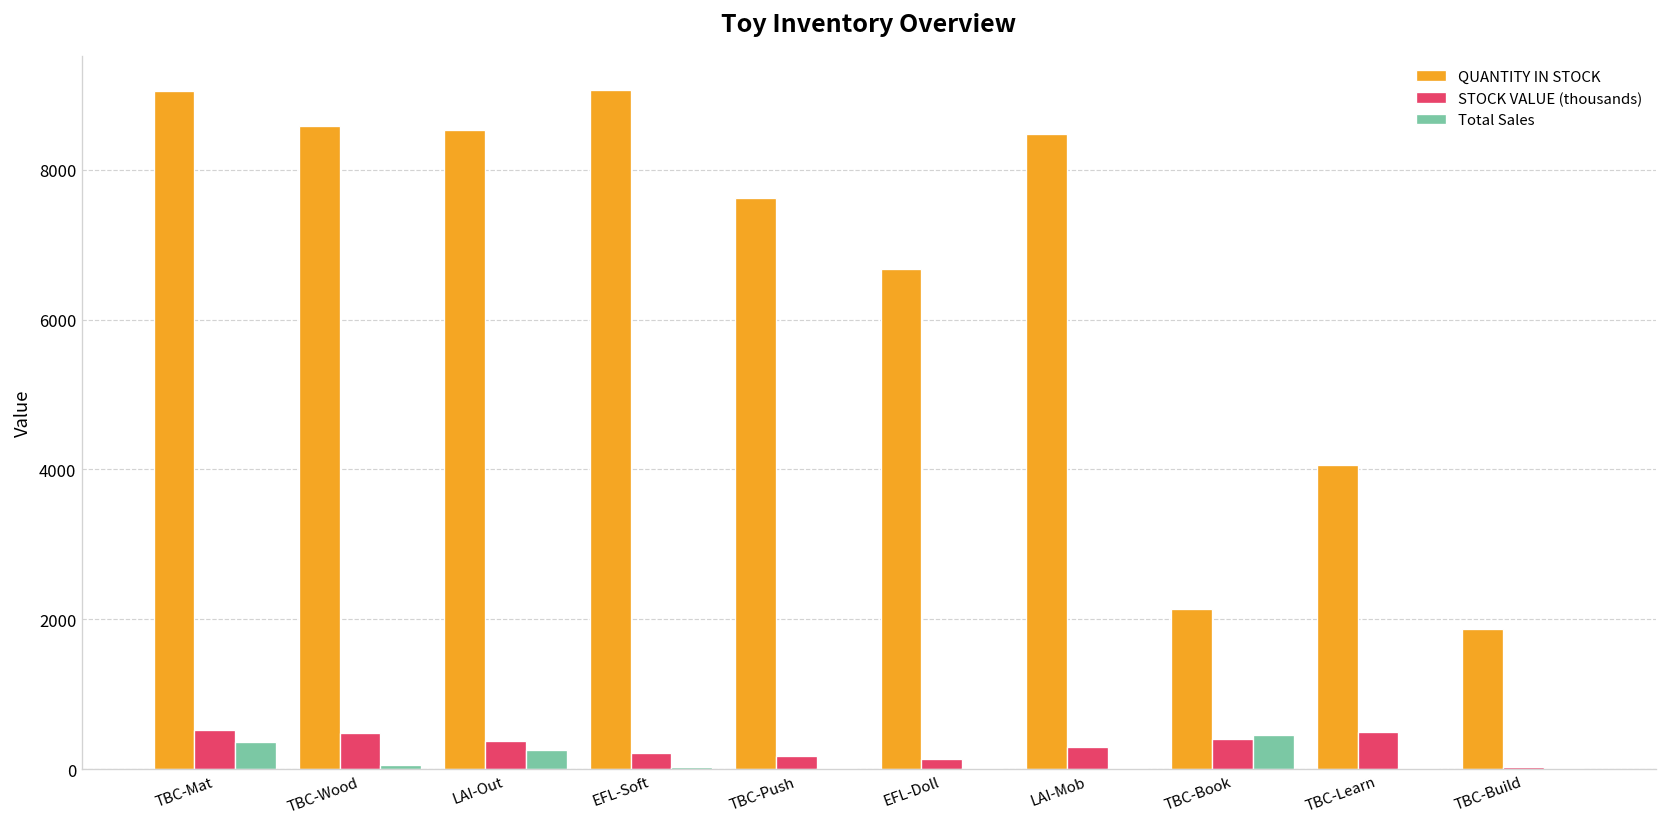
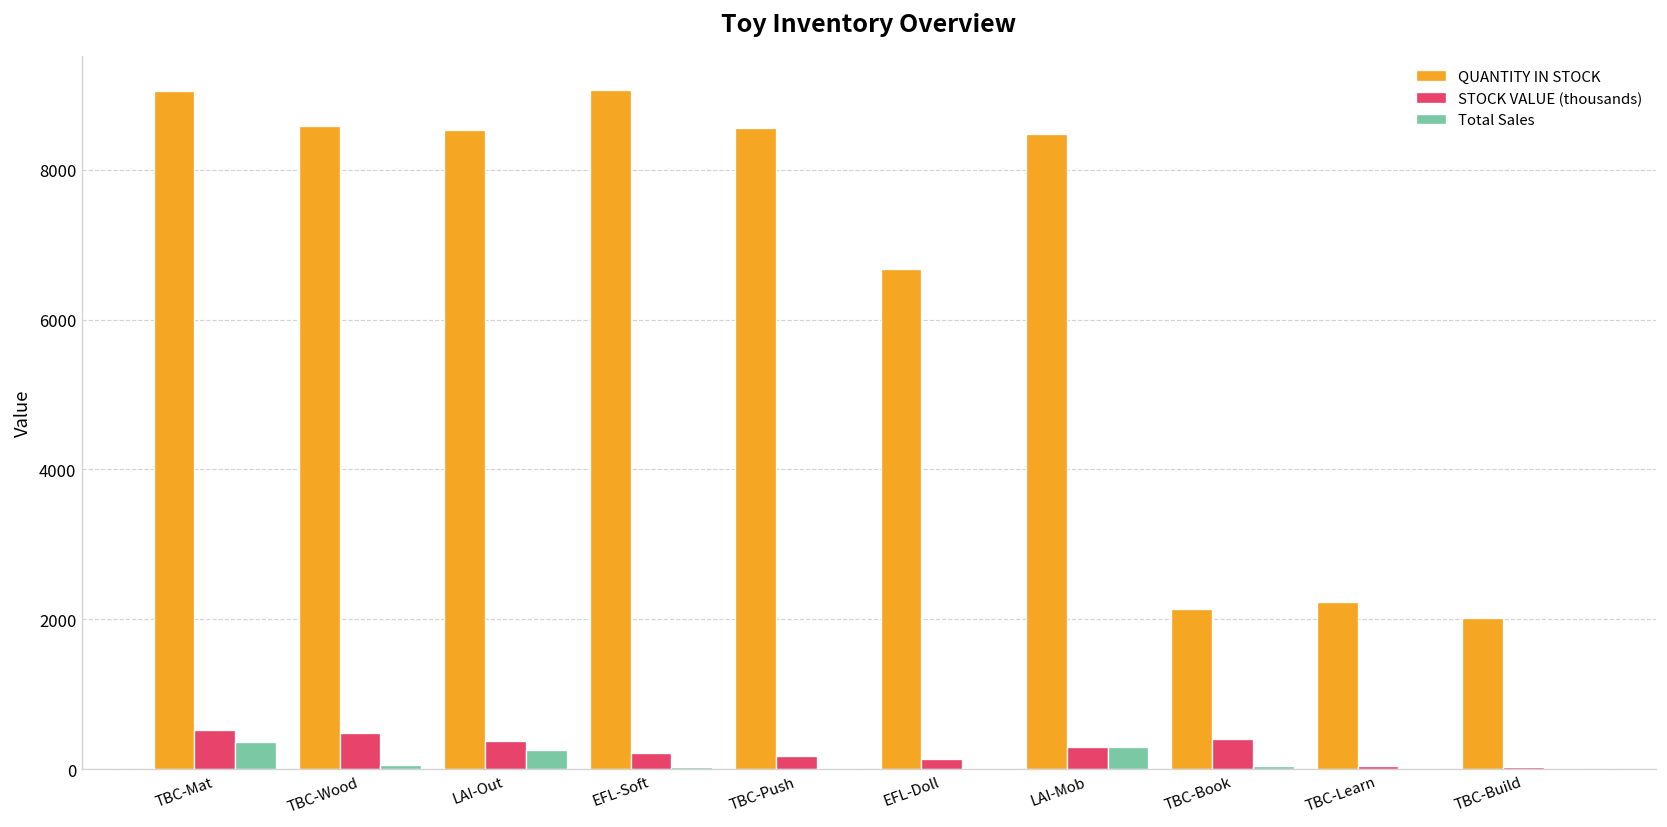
QUANTITY IN STOCK, TBC-Push: 7600 -> 8600
Total Sales, LAI-Mob: 0 -> 300
Total Sales, TBC-Book: 500 -> 0
QUANTITY IN STOCK, TBC-Learn: 4100 -> 2200
STOCK VALUE (thousands), TBC-Learn: 500 -> 0
QUANTITY IN STOCK, TBC-Build: 1900 -> 2000
